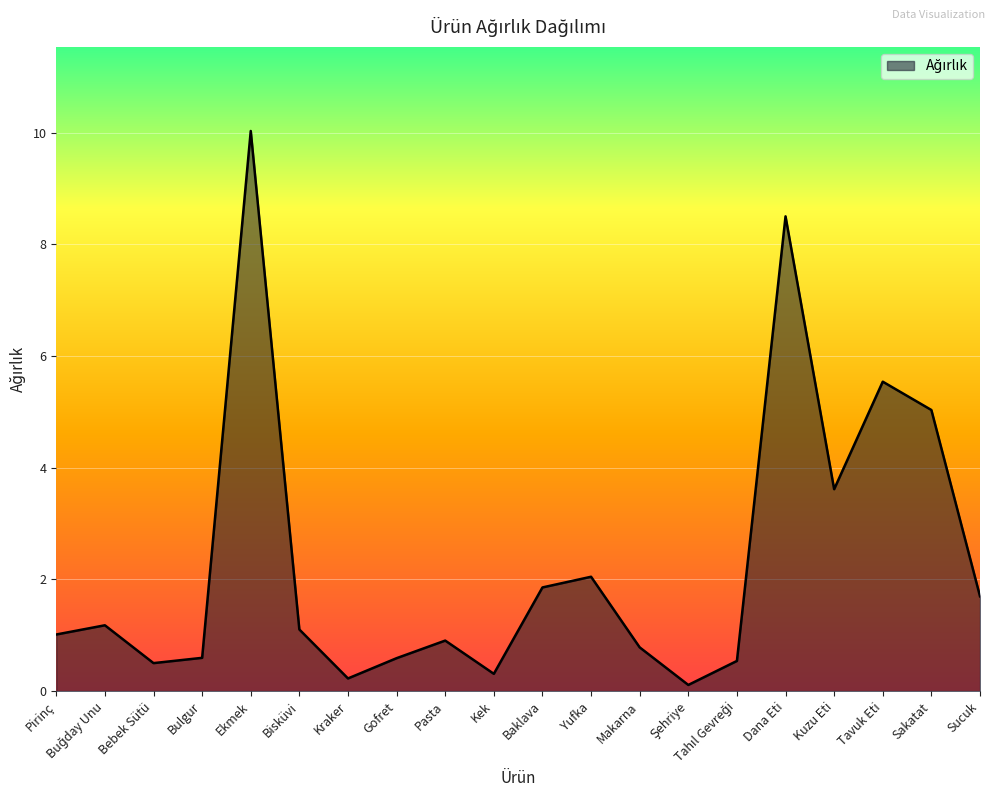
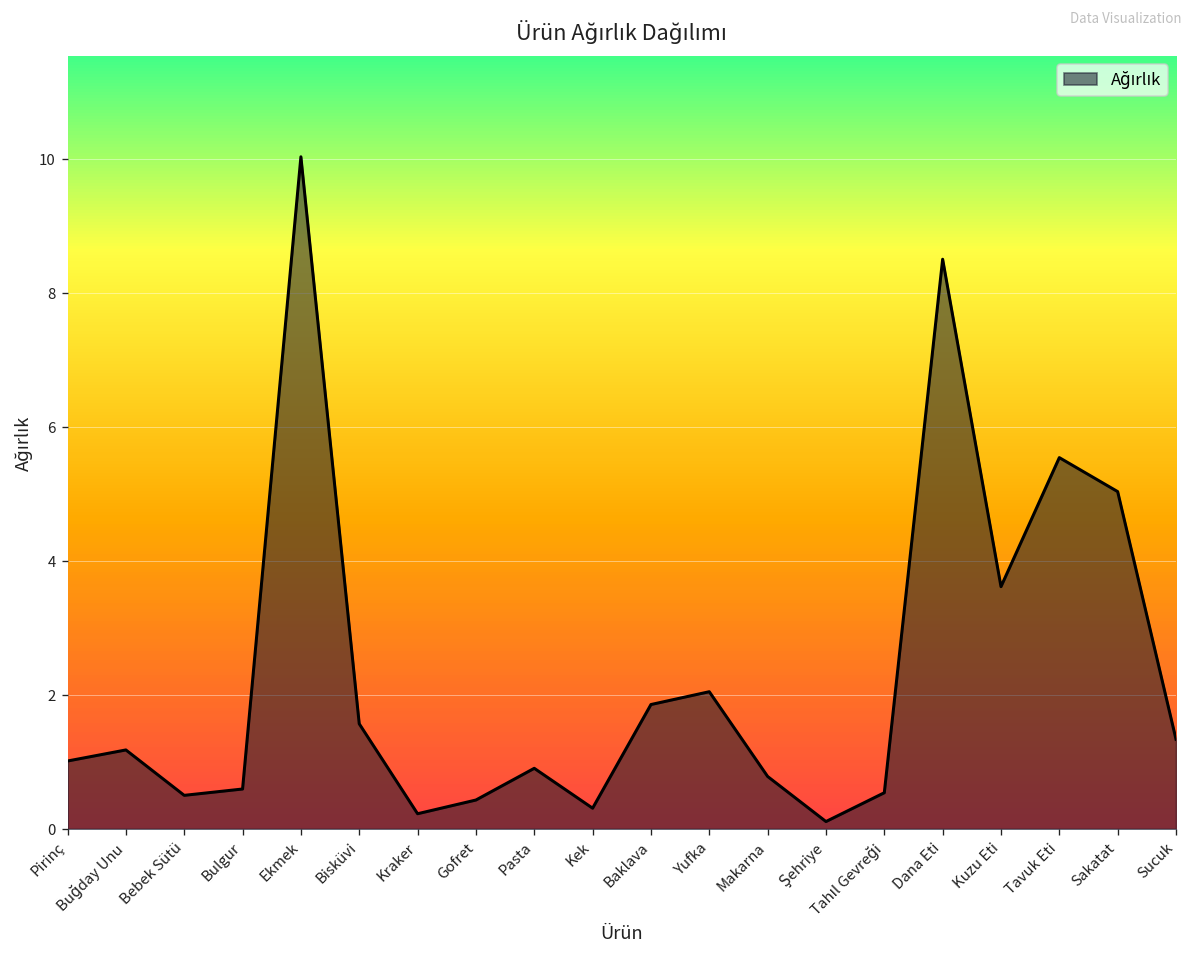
Bisküvi: 1.1 -> 1.6
Gofret: 0.6 -> 0.4
Sucuk: 1.7 -> 1.3
